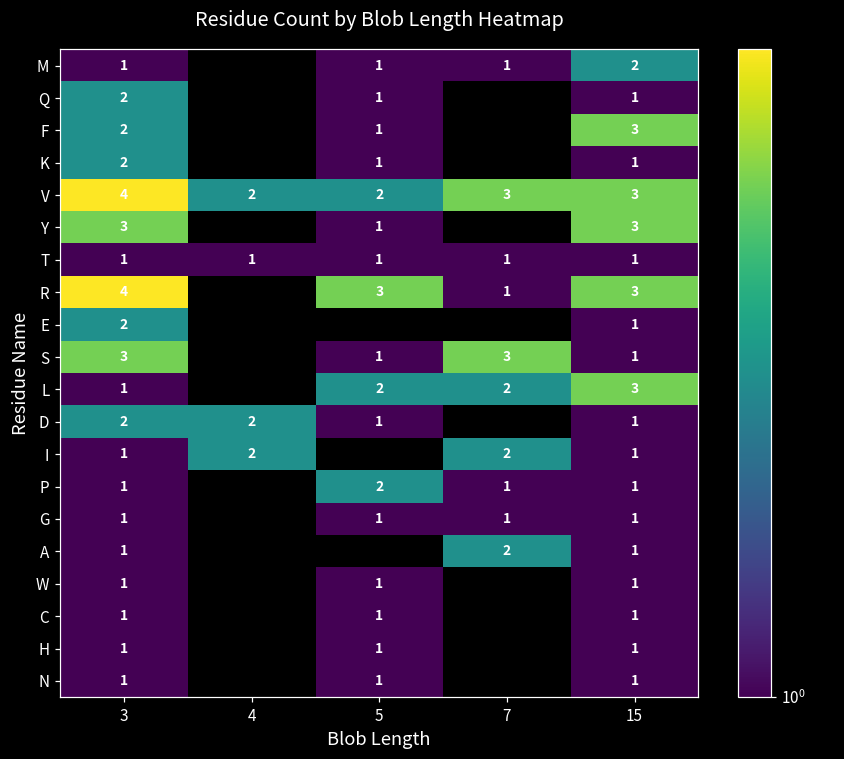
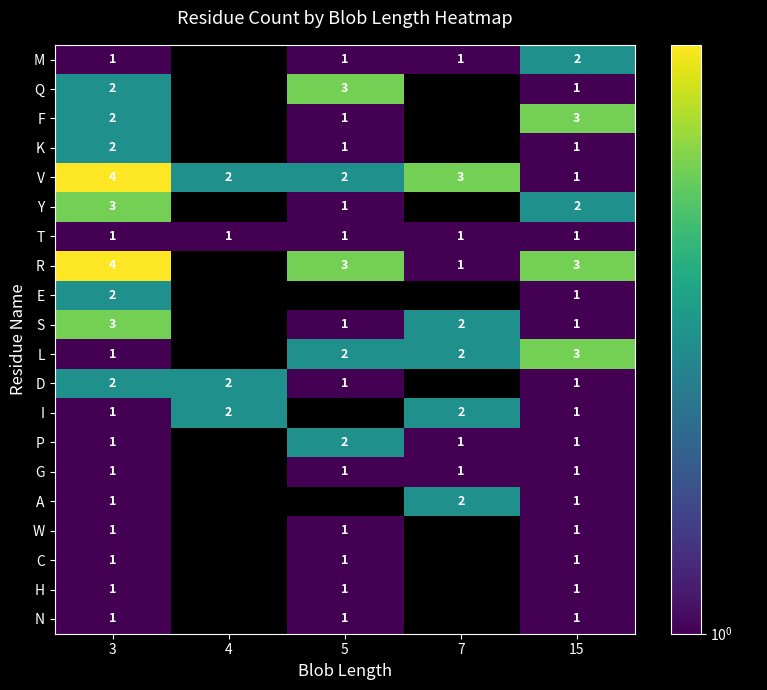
Q, 5: 1 -> 3
V, 15: 3 -> 1
Y, 15: 3 -> 2
S, 7: 3 -> 2
